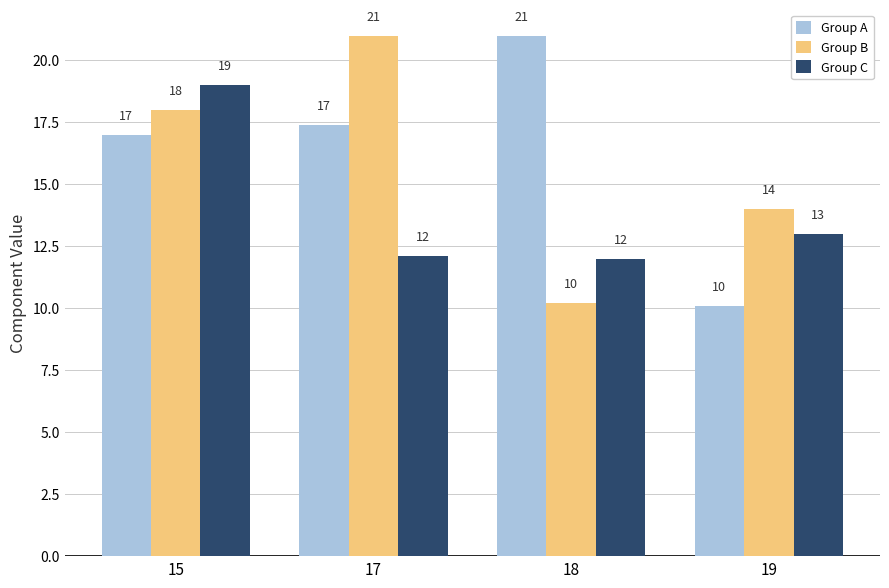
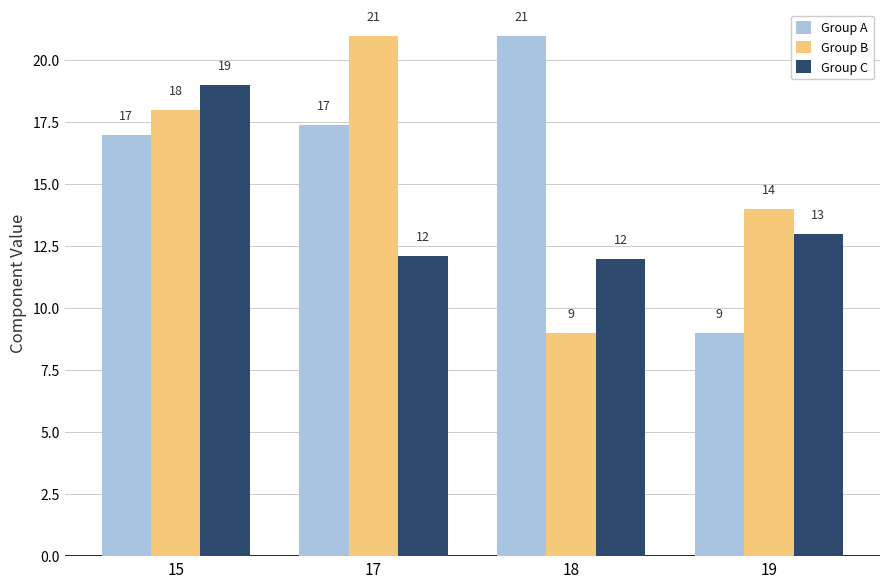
Group B, 18: 10 -> 9
Group A, 19: 10 -> 9
